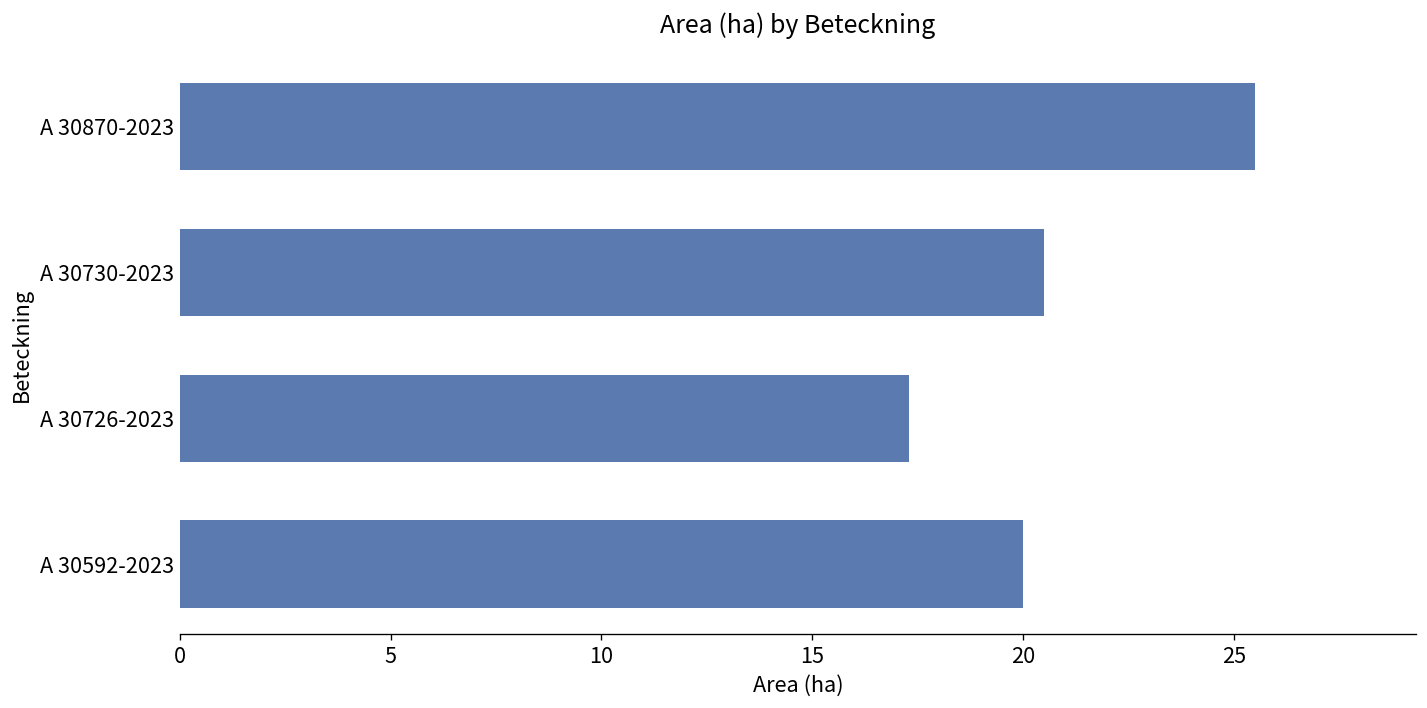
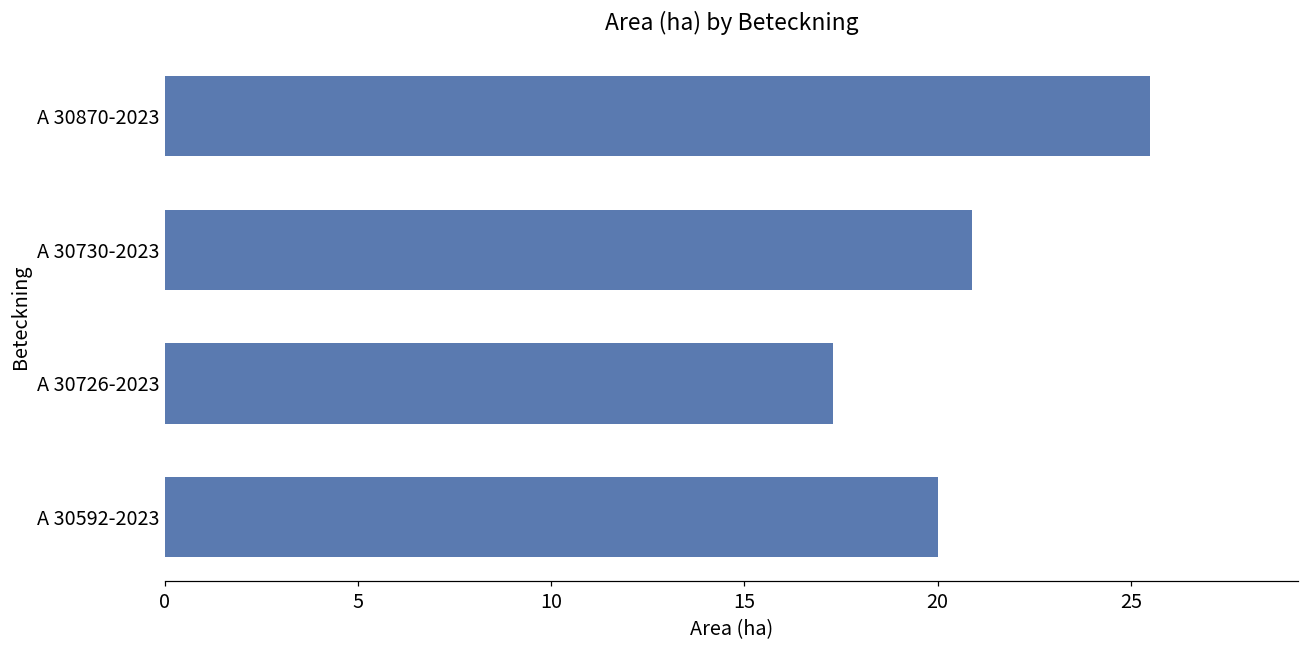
A 30730-2023: 20.5 -> 20.9
